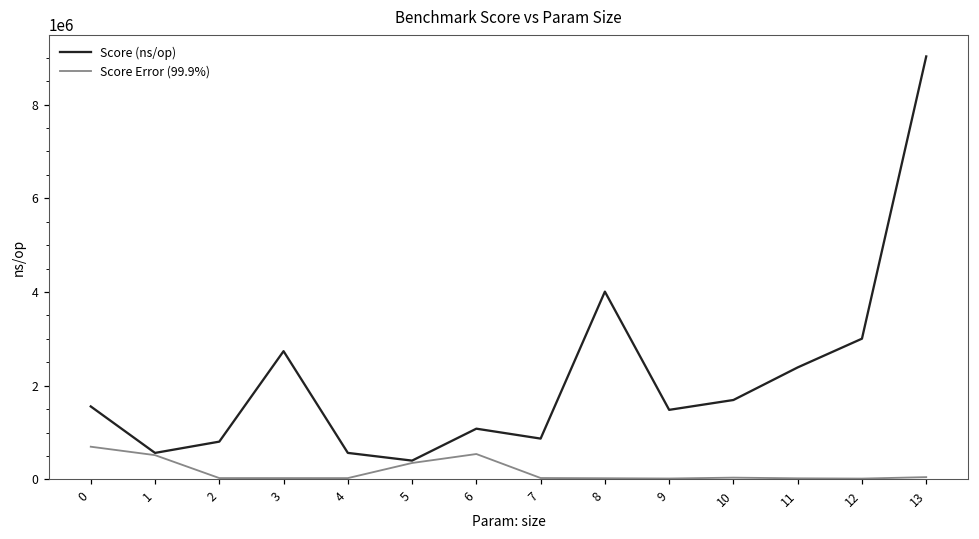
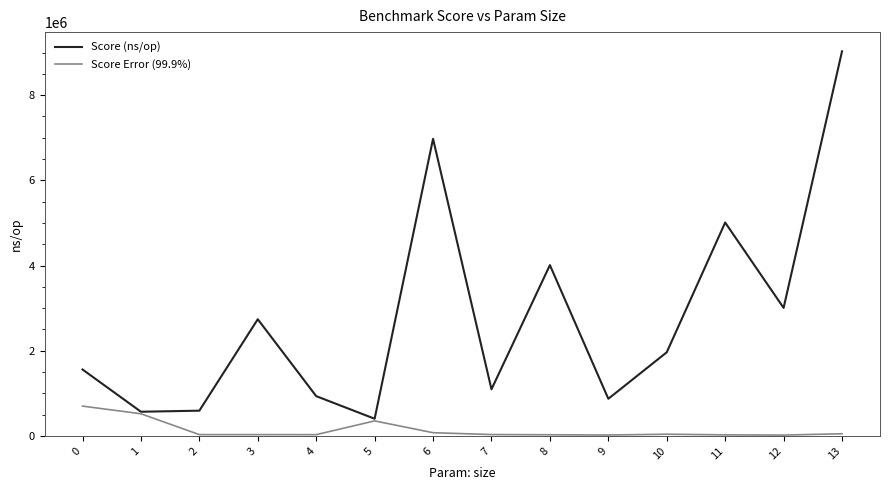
Score (ns/op), 2: 800000 -> 600000
Score (ns/op), 4: 600000 -> 900000
Score (ns/op), 6: 1100000 -> 7000000
Score Error (99.9%), 6: 500000 -> 100000
Score (ns/op), 7: 900000 -> 1100000
Score (ns/op), 9: 1500000 -> 900000
Score (ns/op), 10: 1700000 -> 2000000
Score (ns/op), 11: 2400000 -> 5000000
